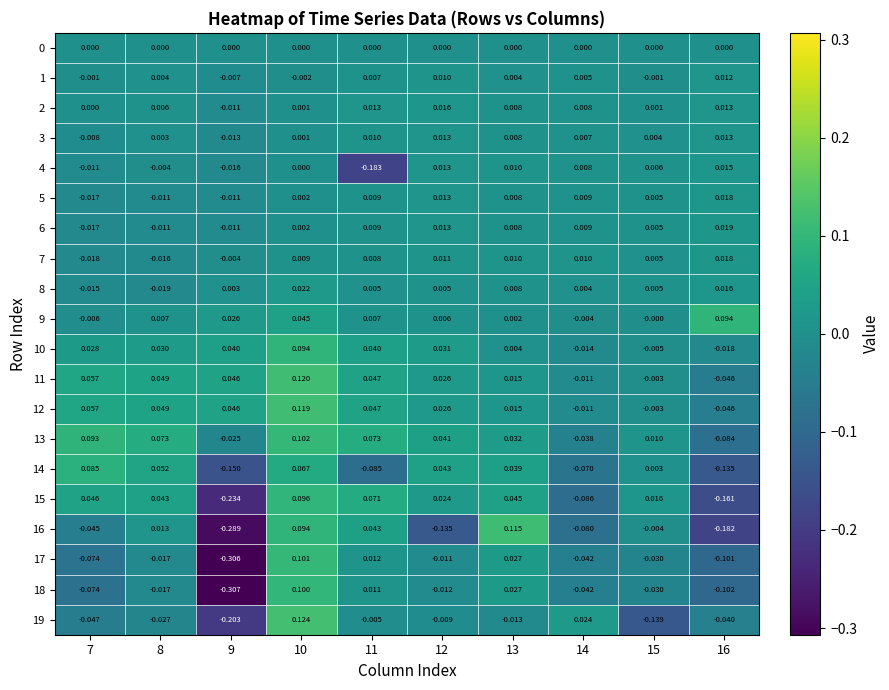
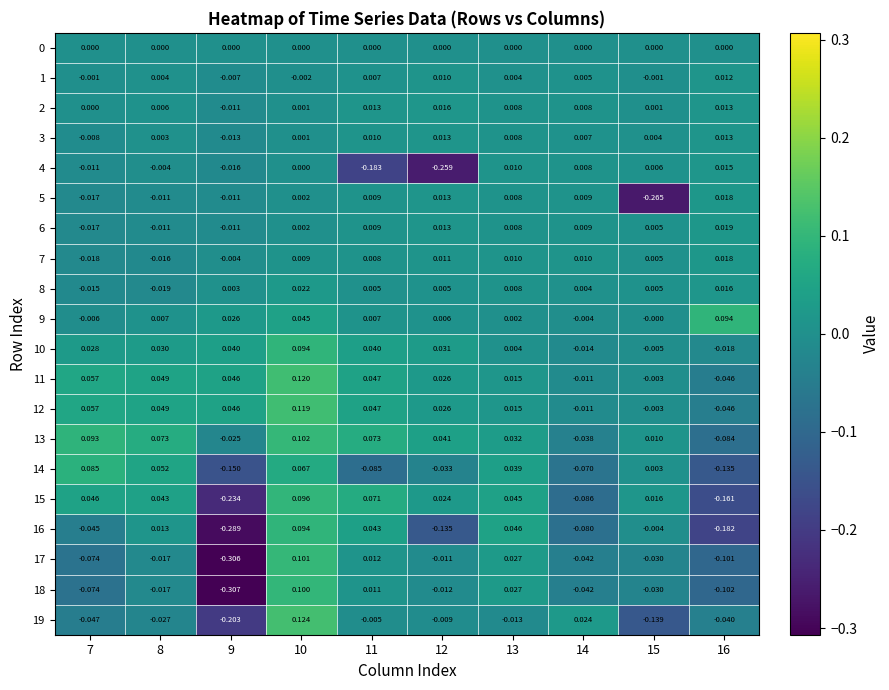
4, 12: 0.013 -> -0.259
5, 15: 0.005 -> -0.265
14, 12: 0.043 -> -0.033
16, 13: 0.115 -> 0.046
